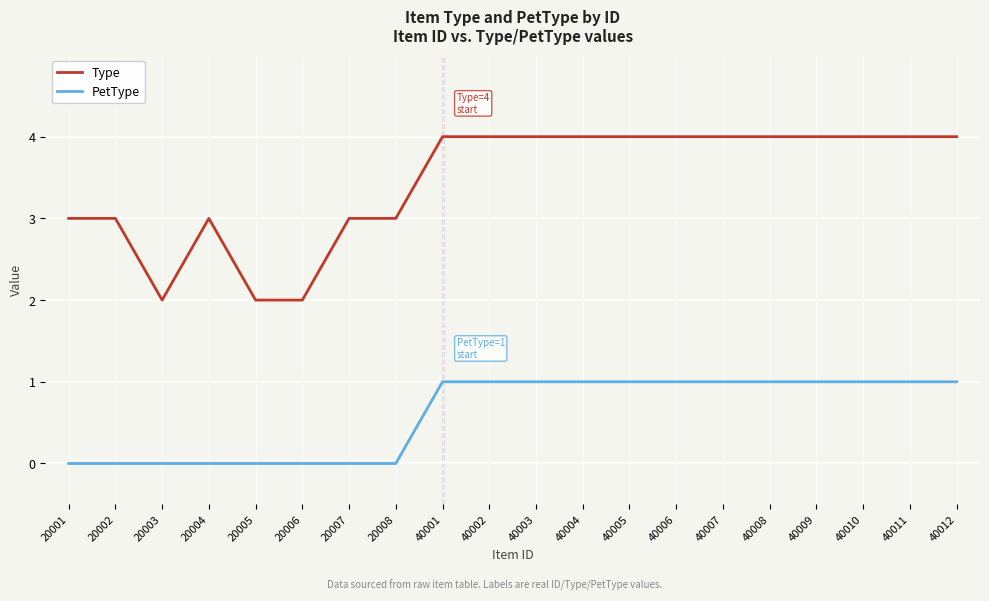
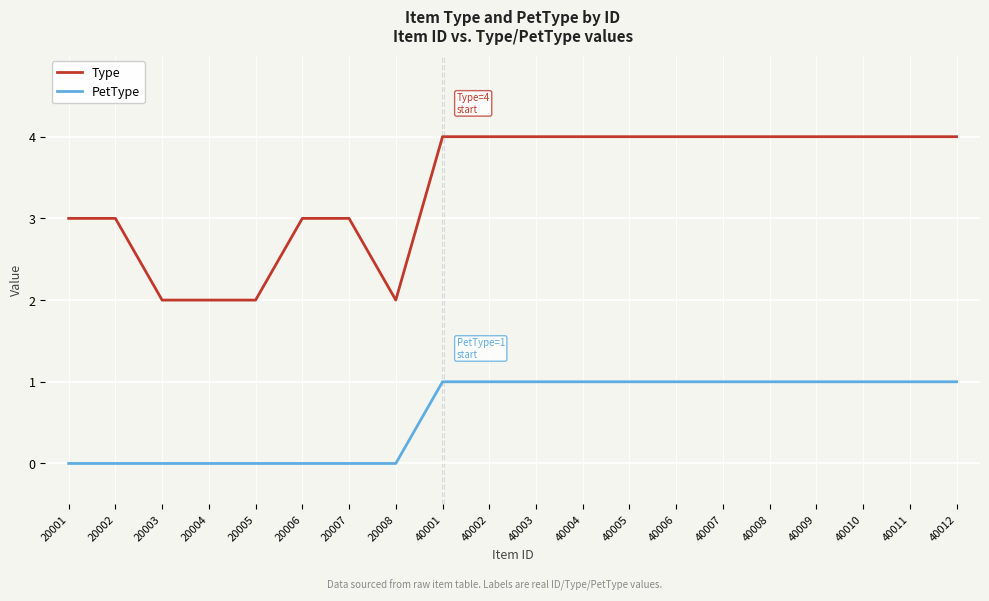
Type, 20004: 3 -> 2
Type, 20006: 2 -> 3
Type, 20008: 3 -> 2
